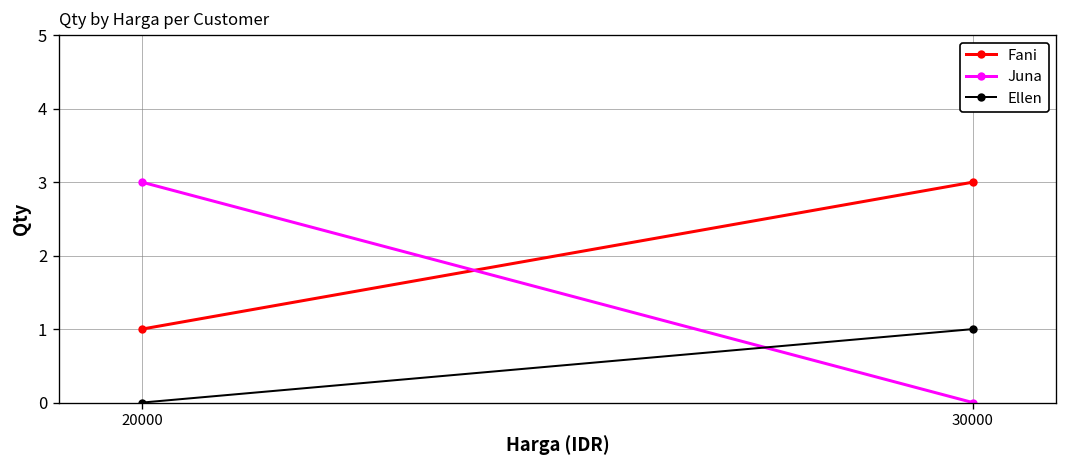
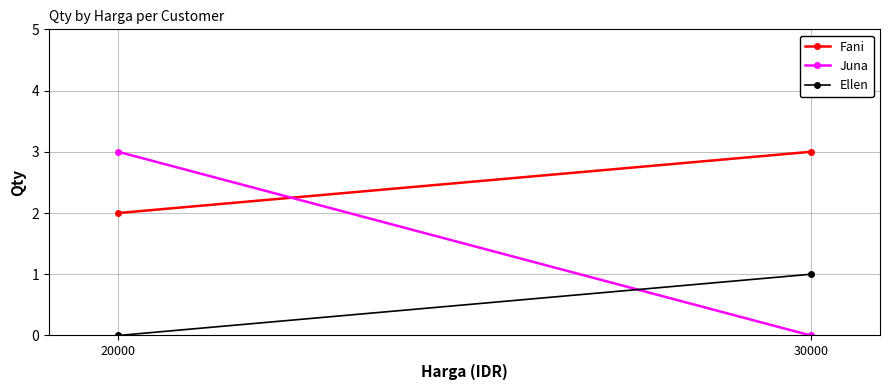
Fani, 20000: 1 -> 2
